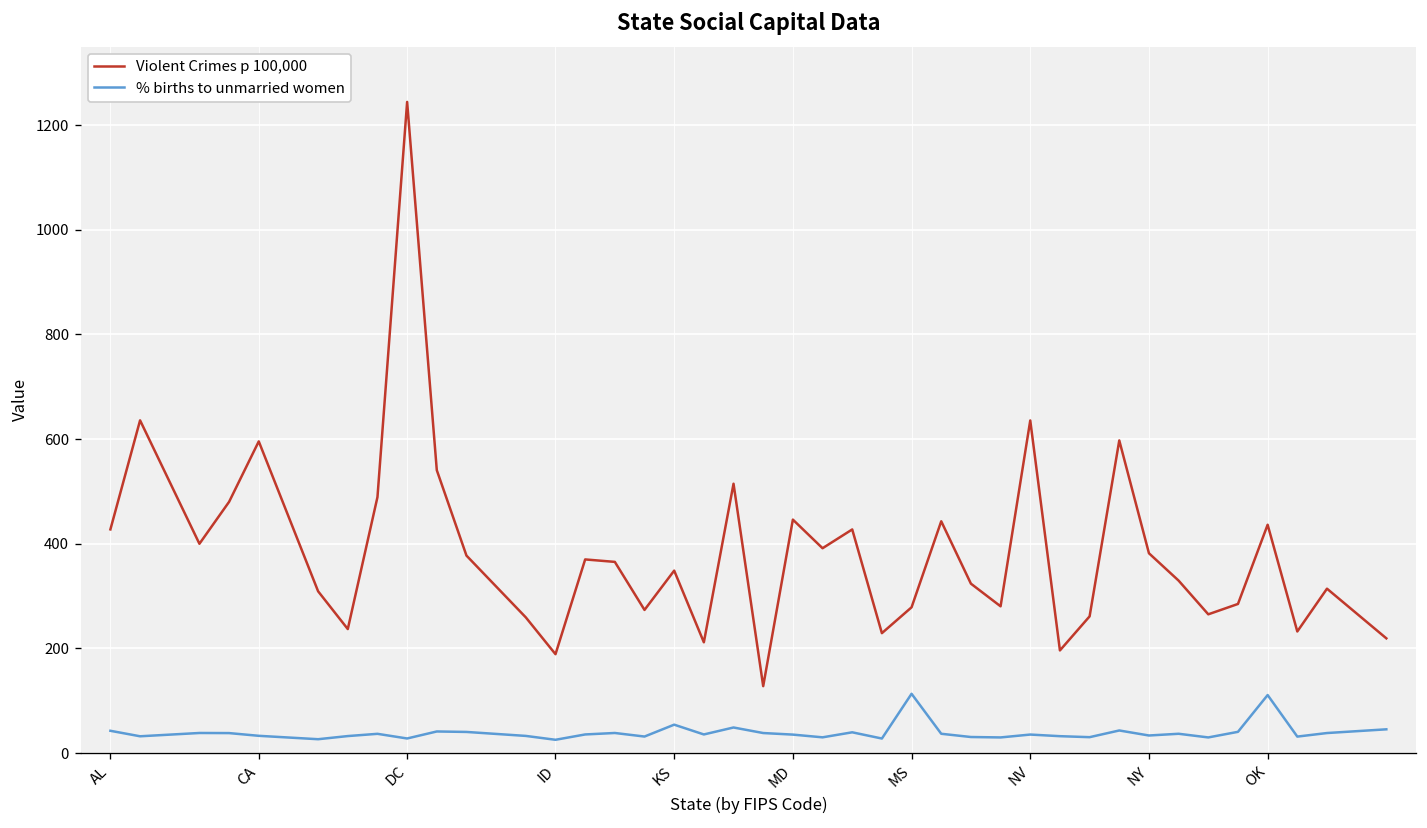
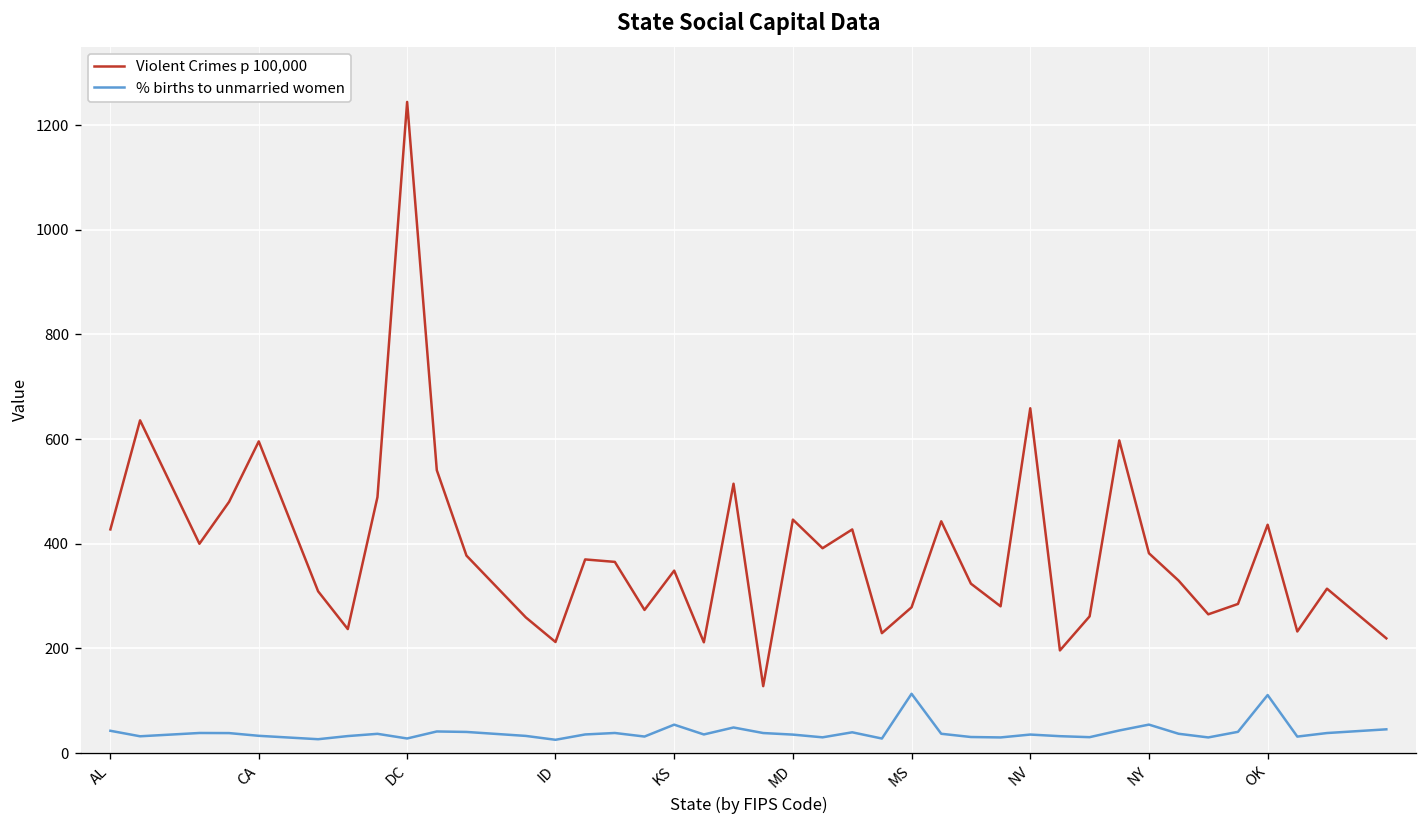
Violent Crimes p 100,000, ID: 190 -> 210
Violent Crimes p 100,000, NV: 640 -> 660
% births to unmarried women, NY: 30 -> 50
